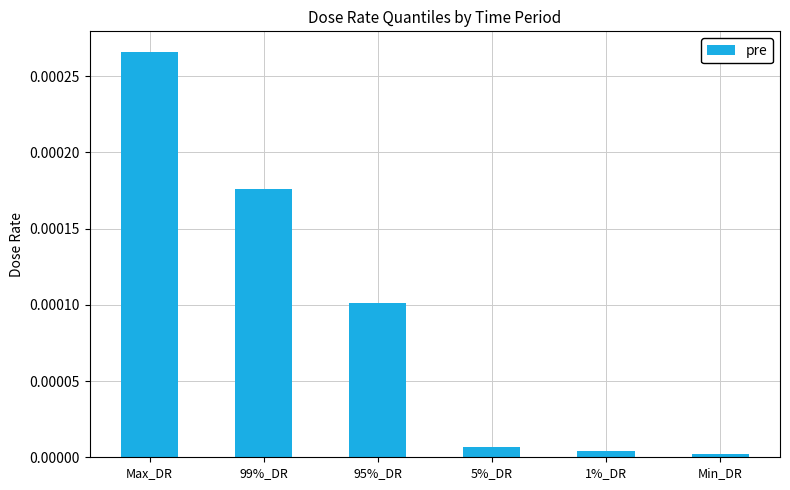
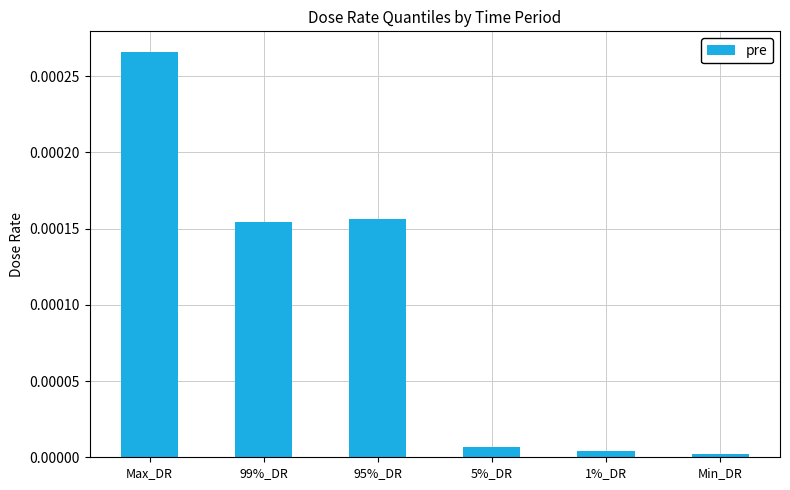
99%_DR: 0.000176 -> 0.000154
95%_DR: 0.000101 -> 0.000156
